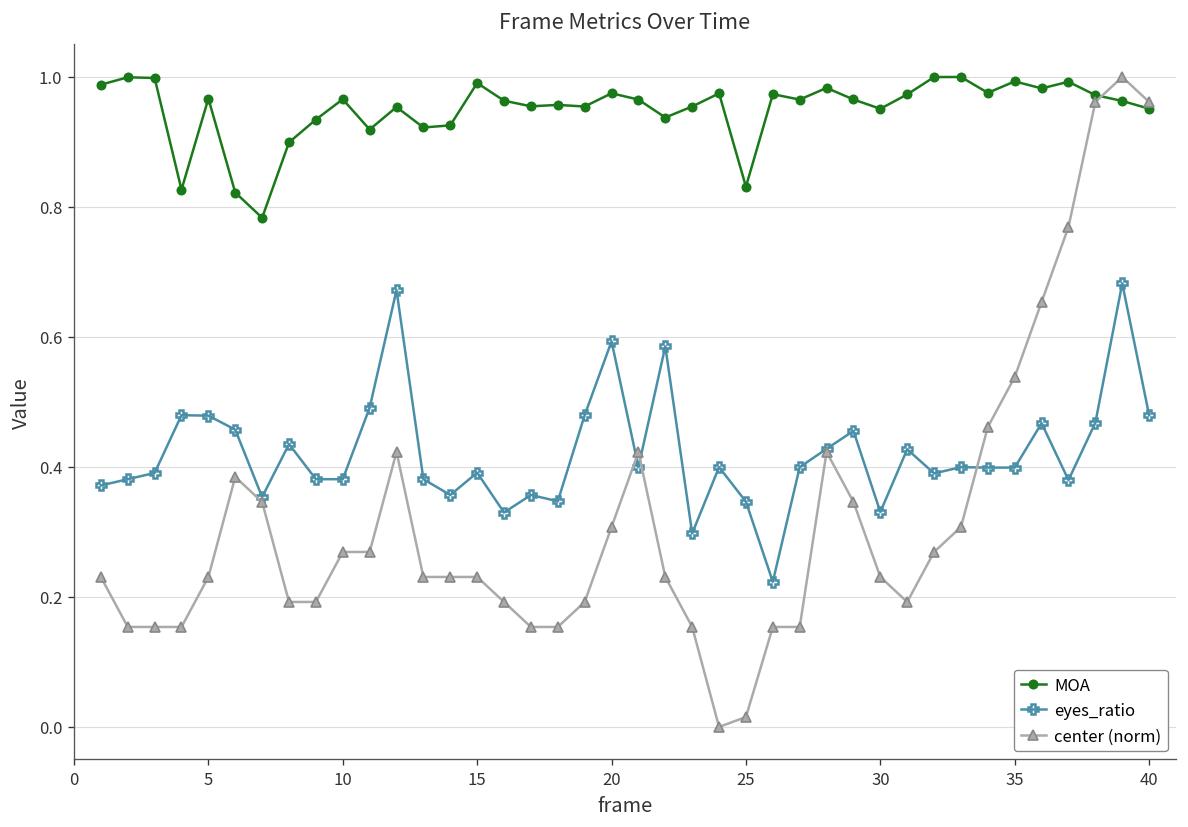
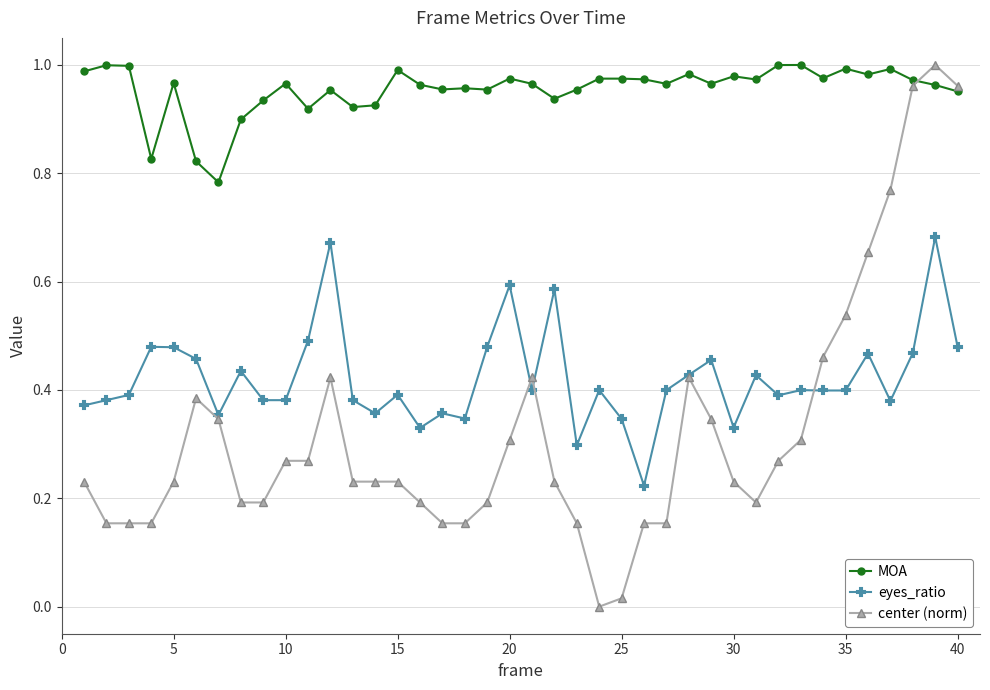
MOA, 25: 0.83 -> 0.97
MOA, 30: 0.95 -> 0.98
